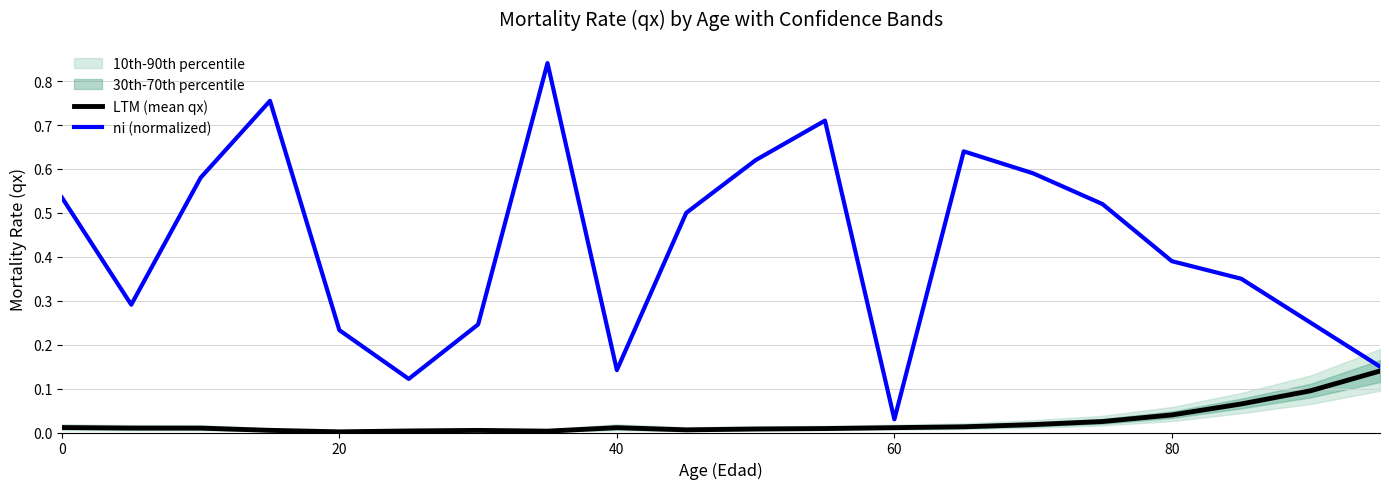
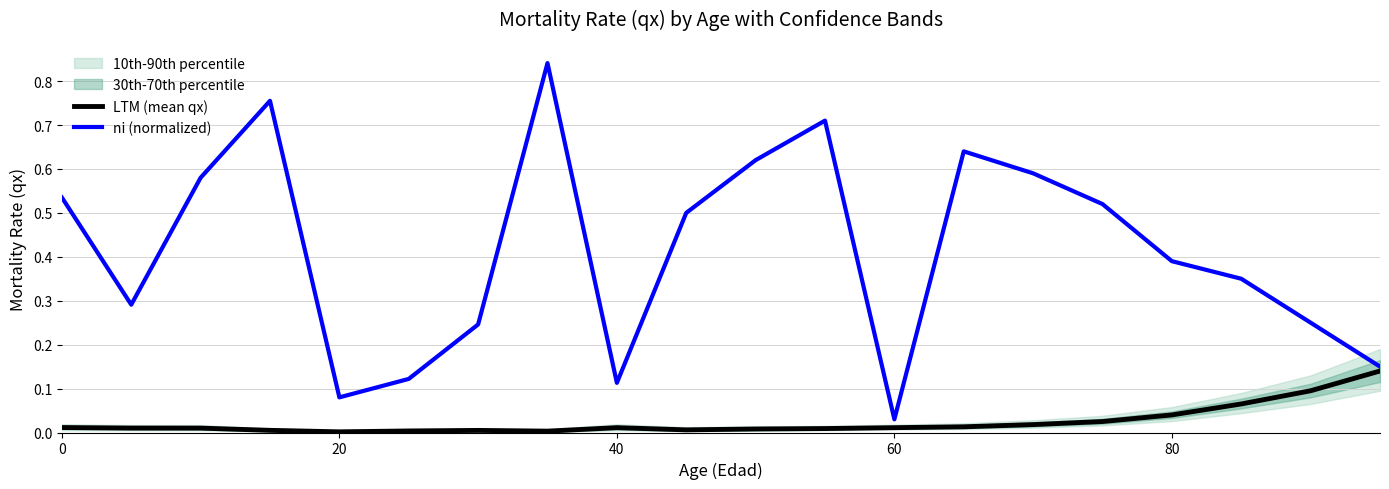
ni (normalized), 20: 0.23 -> 0.08
ni (normalized), 40: 0.14 -> 0.11
